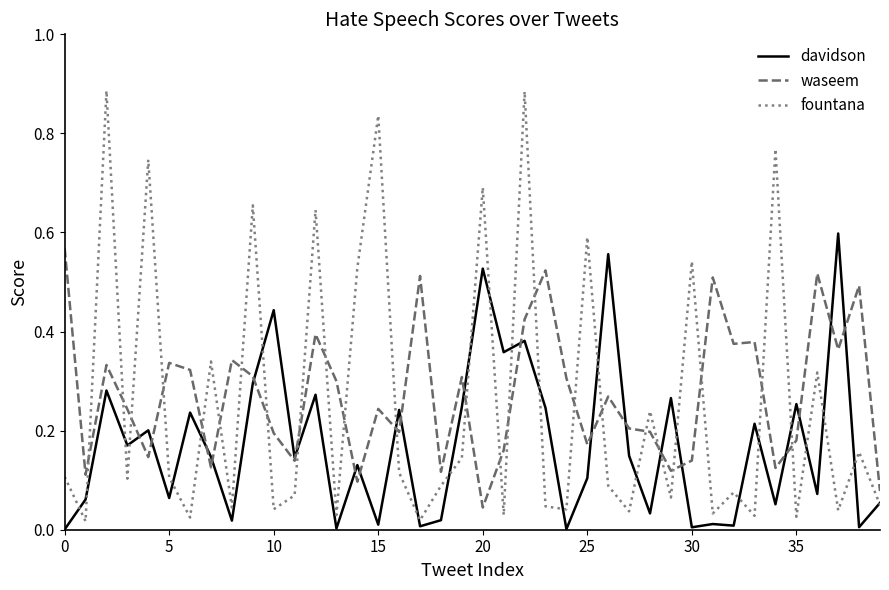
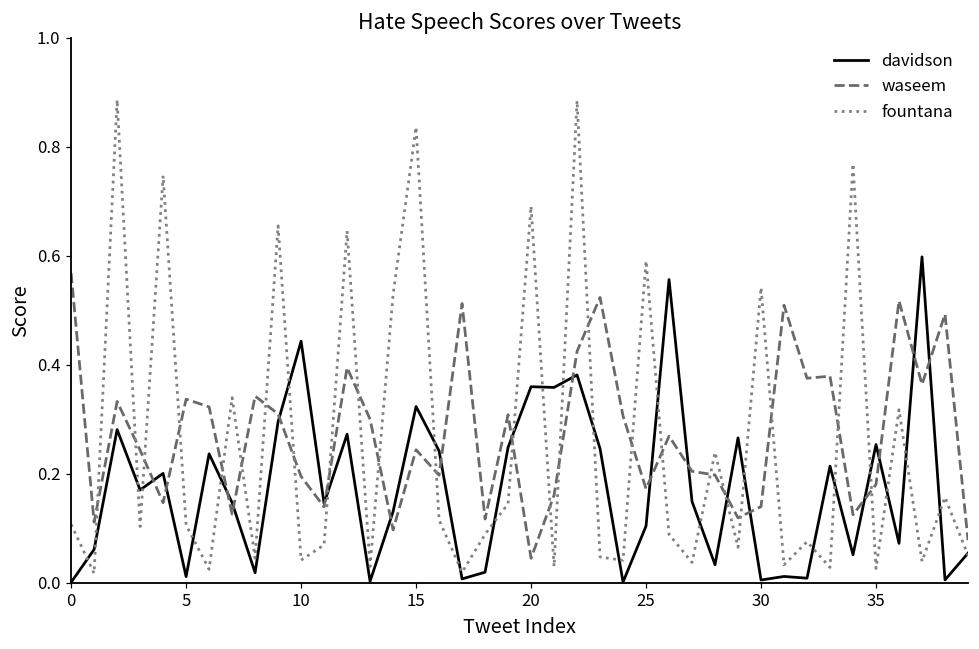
davidson, 5: 0.06 -> 0.01
davidson, 15: 0.01 -> 0.32
davidson, 20: 0.53 -> 0.36
